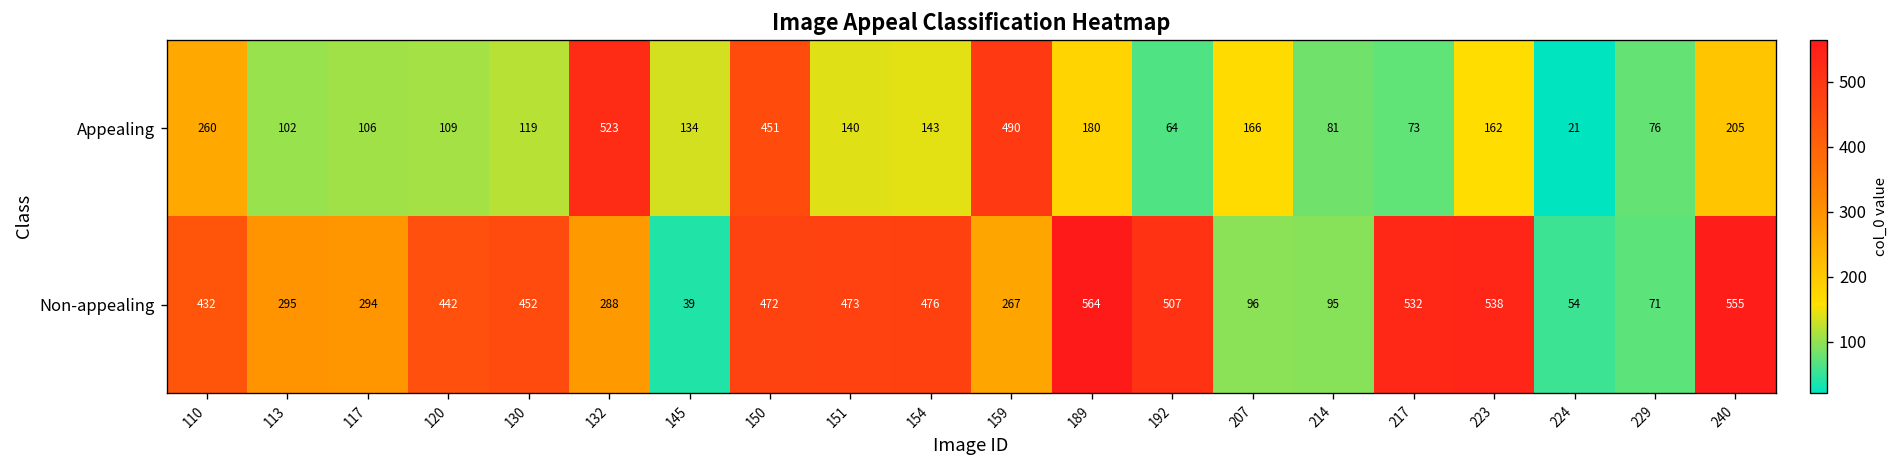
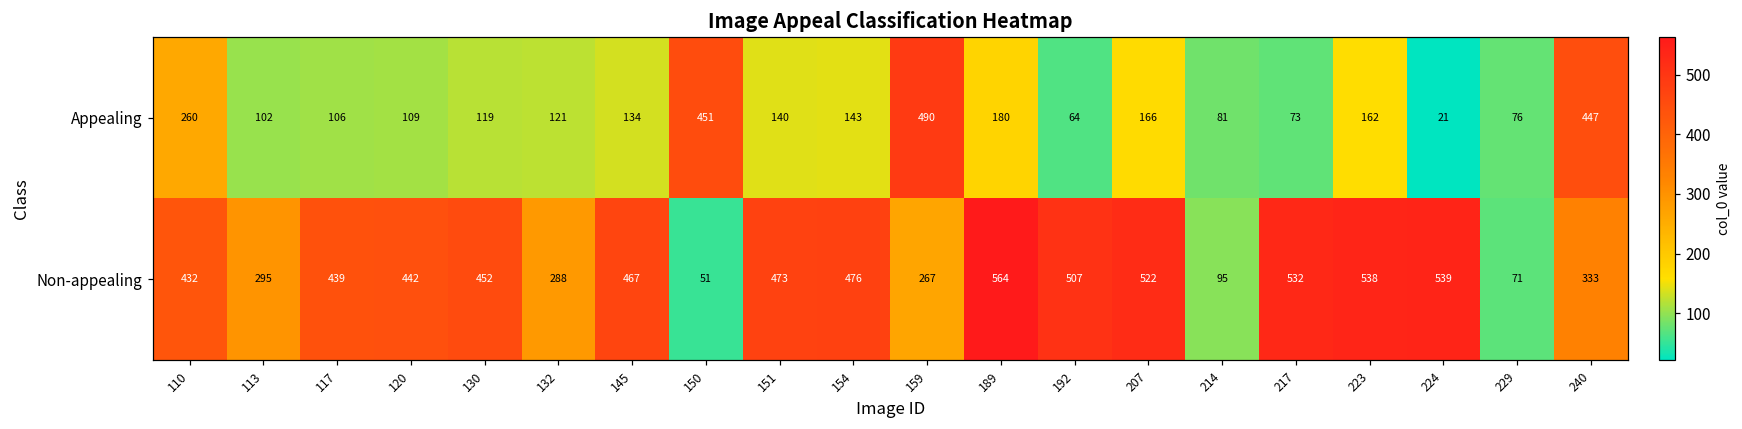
Appealing, 132: 523 -> 121
Appealing, 240: 205 -> 447
Non-appealing, 117: 294 -> 439
Non-appealing, 145: 39 -> 467
Non-appealing, 150: 472 -> 51
Non-appealing, 207: 96 -> 522
Non-appealing, 224: 54 -> 539
Non-appealing, 240: 555 -> 333
